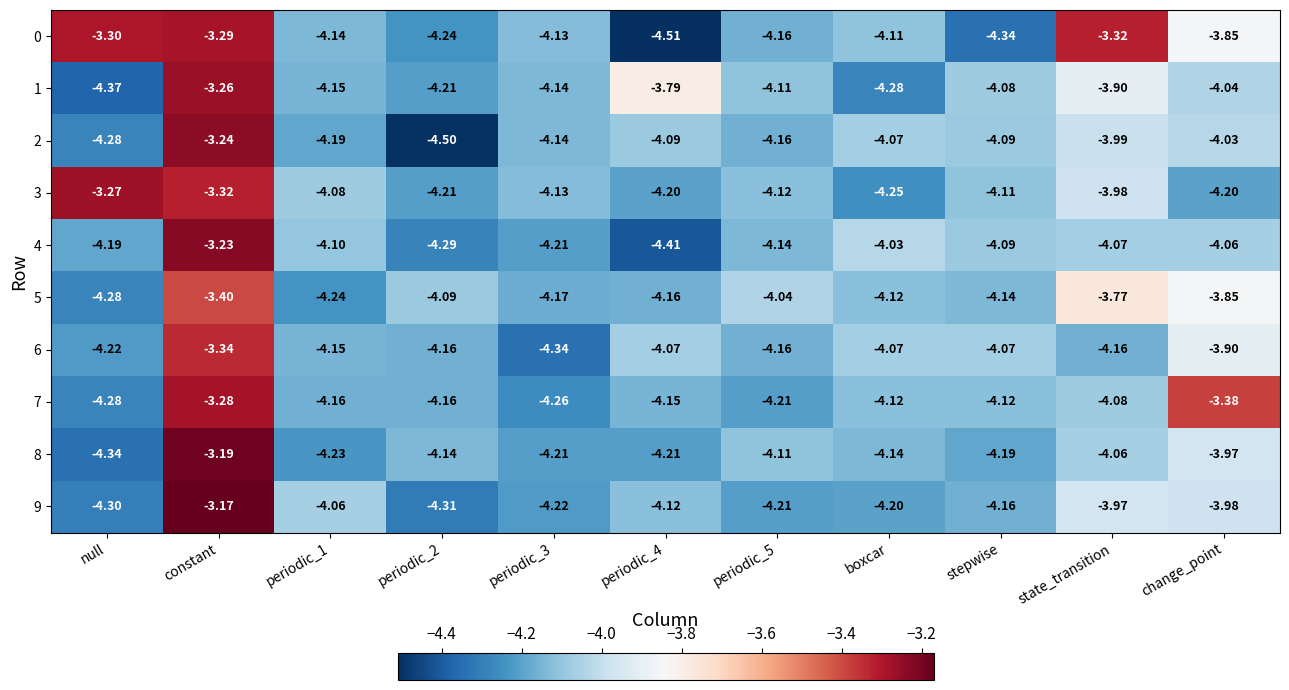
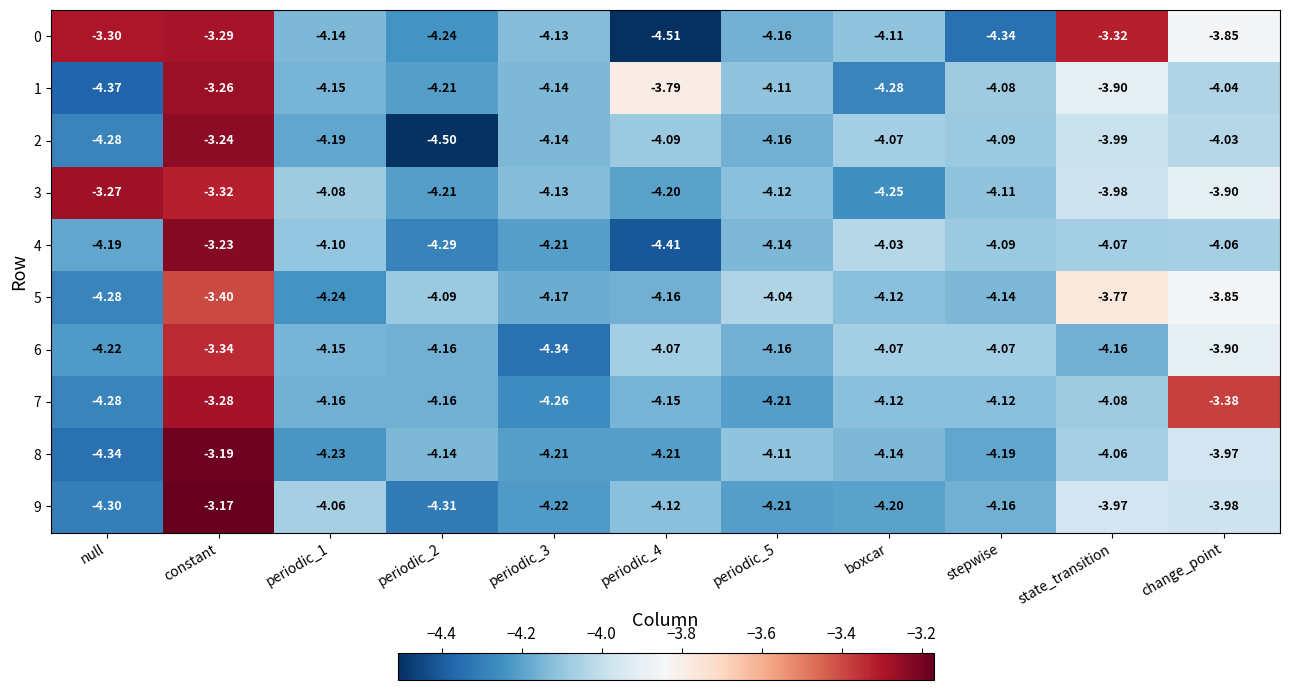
3, change_point: -4.20 -> -3.90
